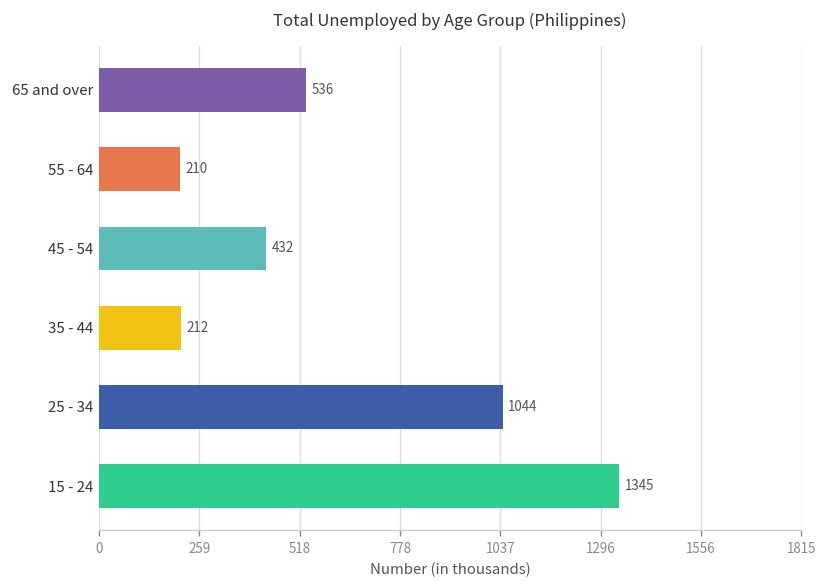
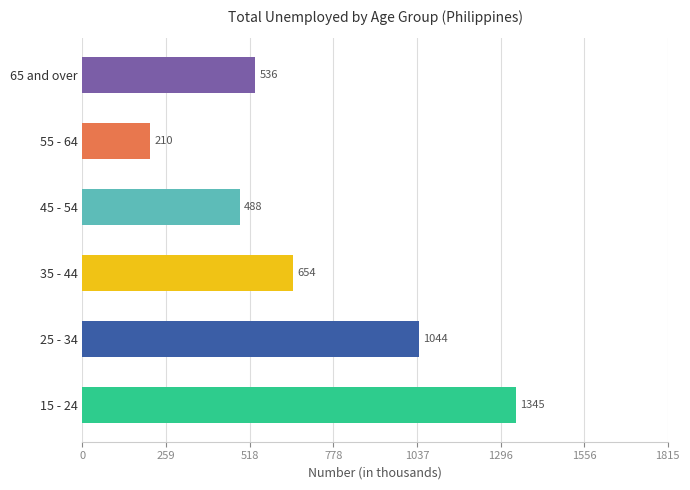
45 - 54: 432 -> 488
35 - 44: 212 -> 654
